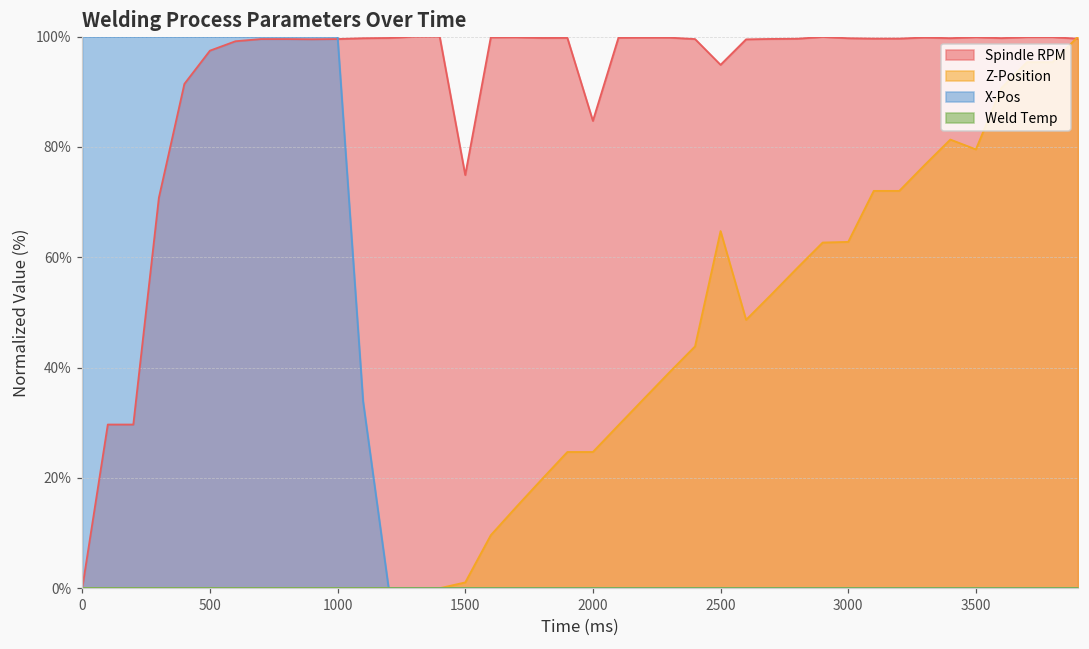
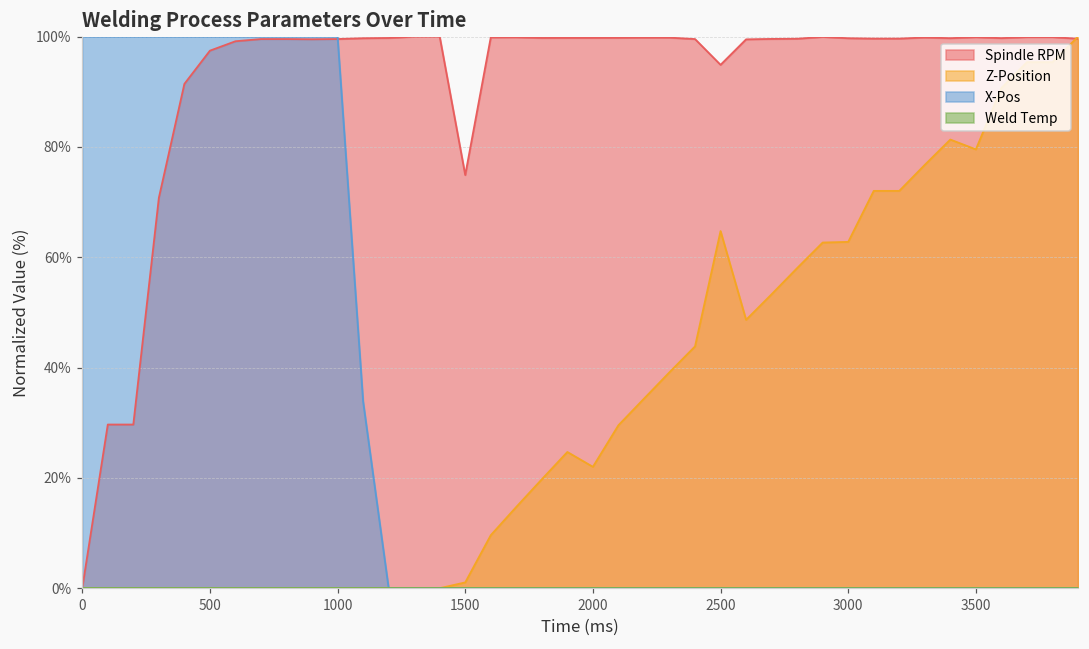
Spindle RPM, 2000: 85% -> 100%
Z-Position, 2000: 25% -> 22%
